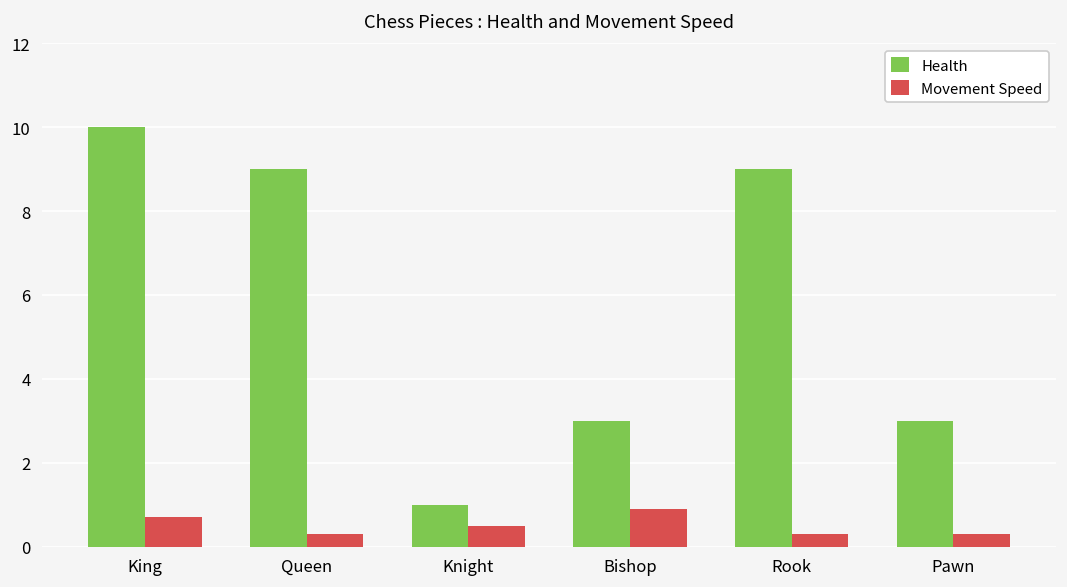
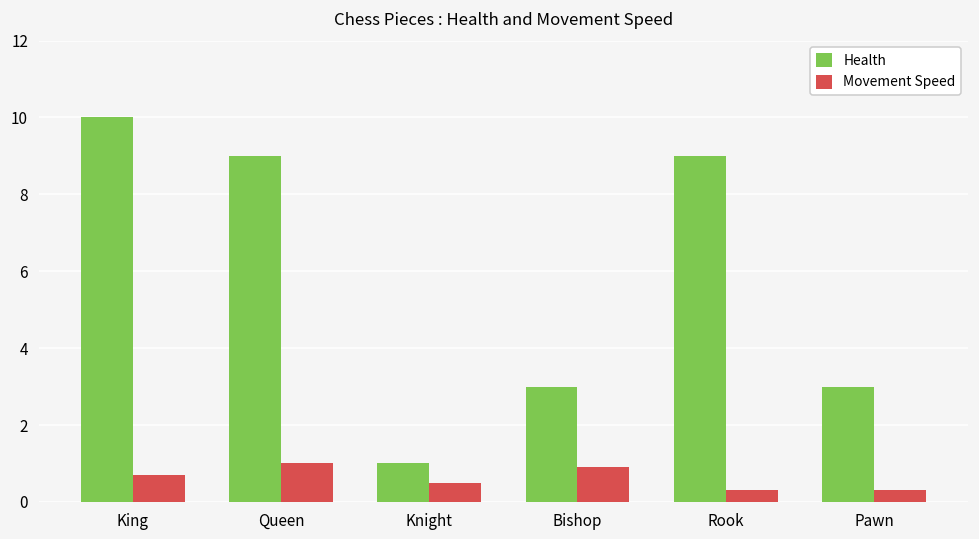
Movement Speed, Queen: 0.3 -> 1.0
